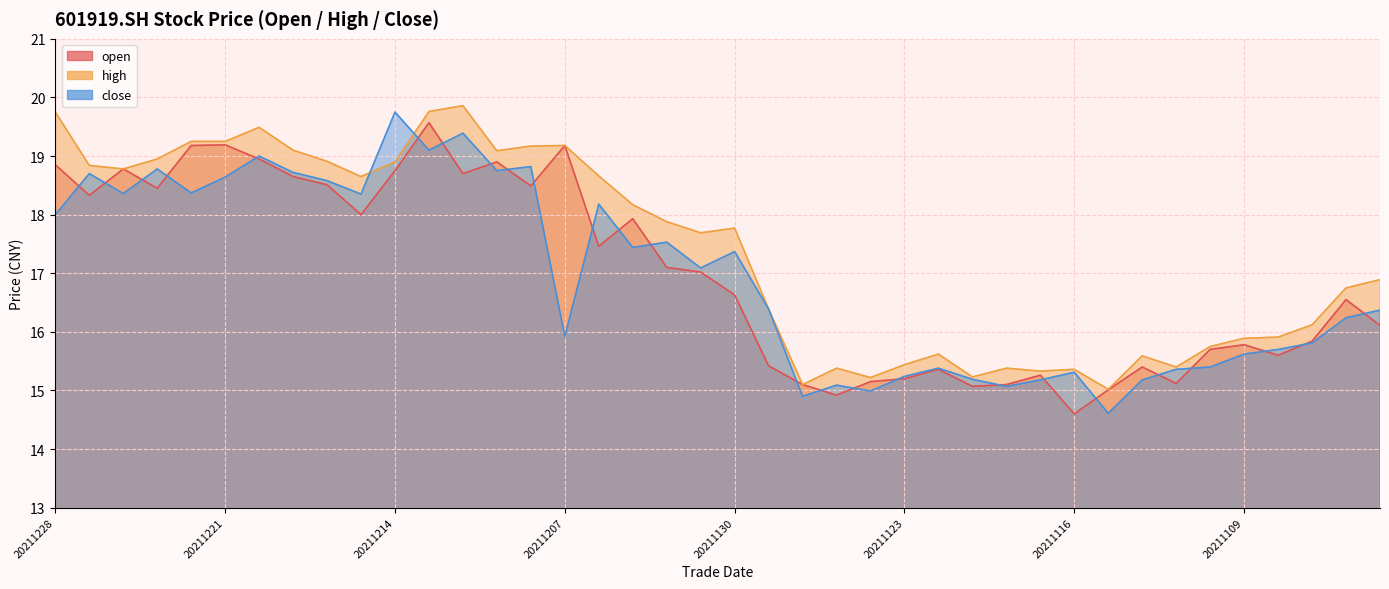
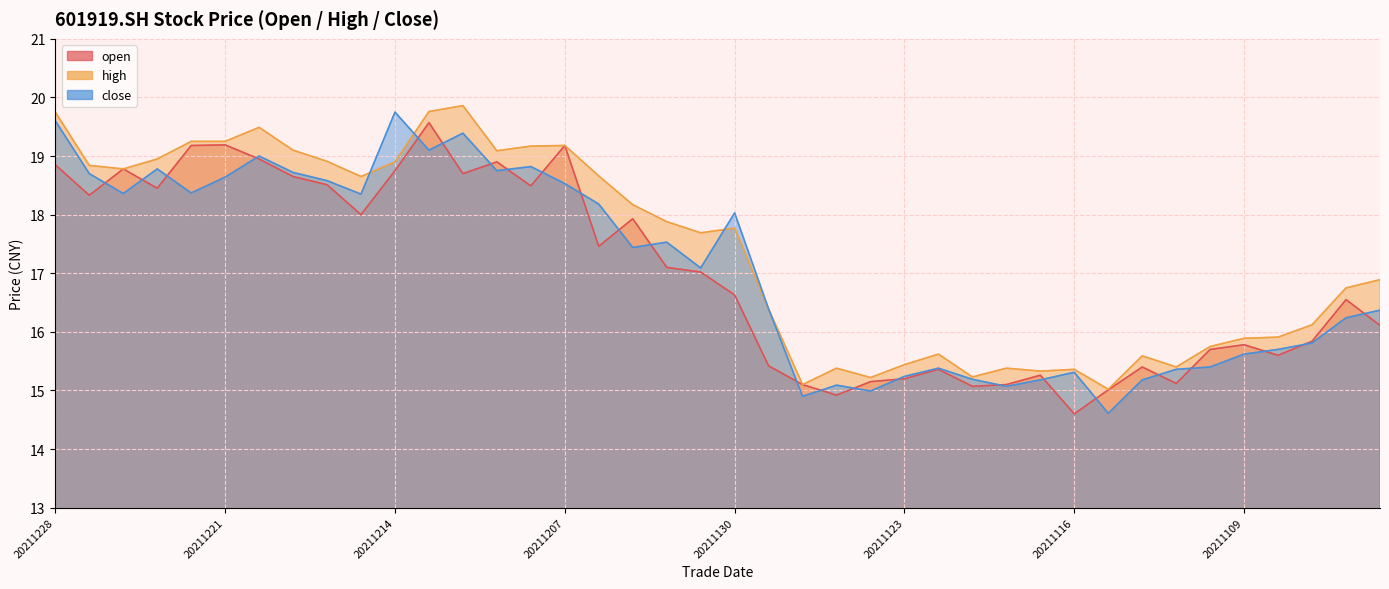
close, 20211228: 18.0 -> 19.6
close, 20211207: 15.9 -> 18.5
close, 20211130: 17.4 -> 18.0
